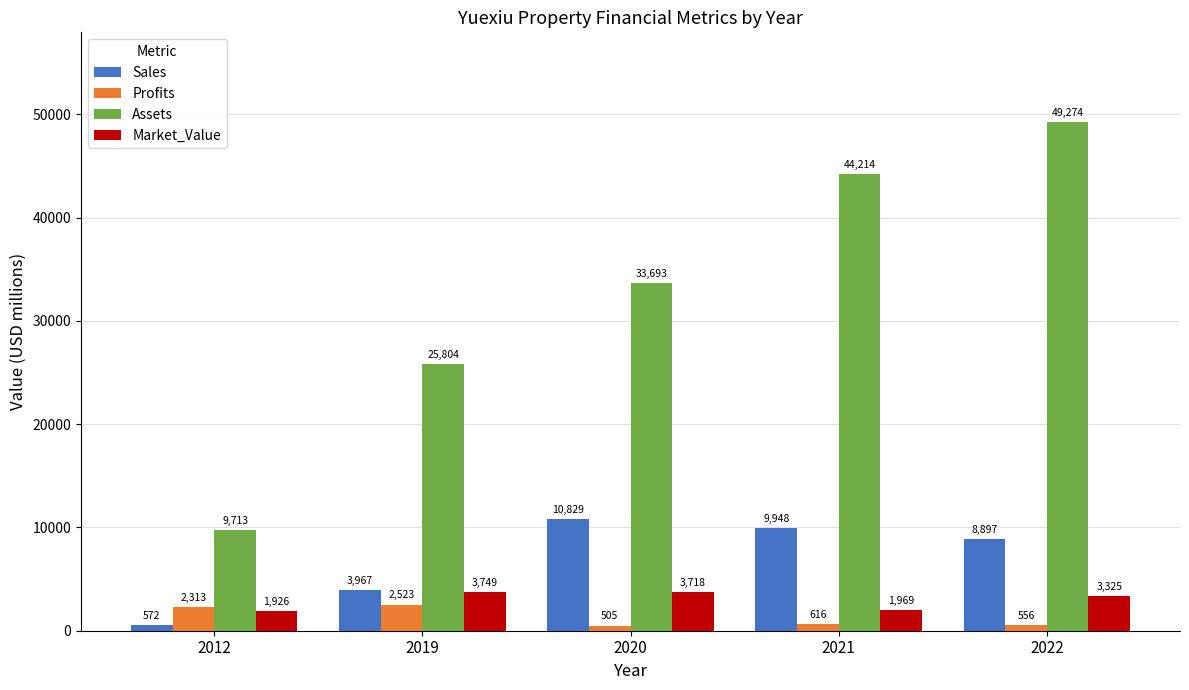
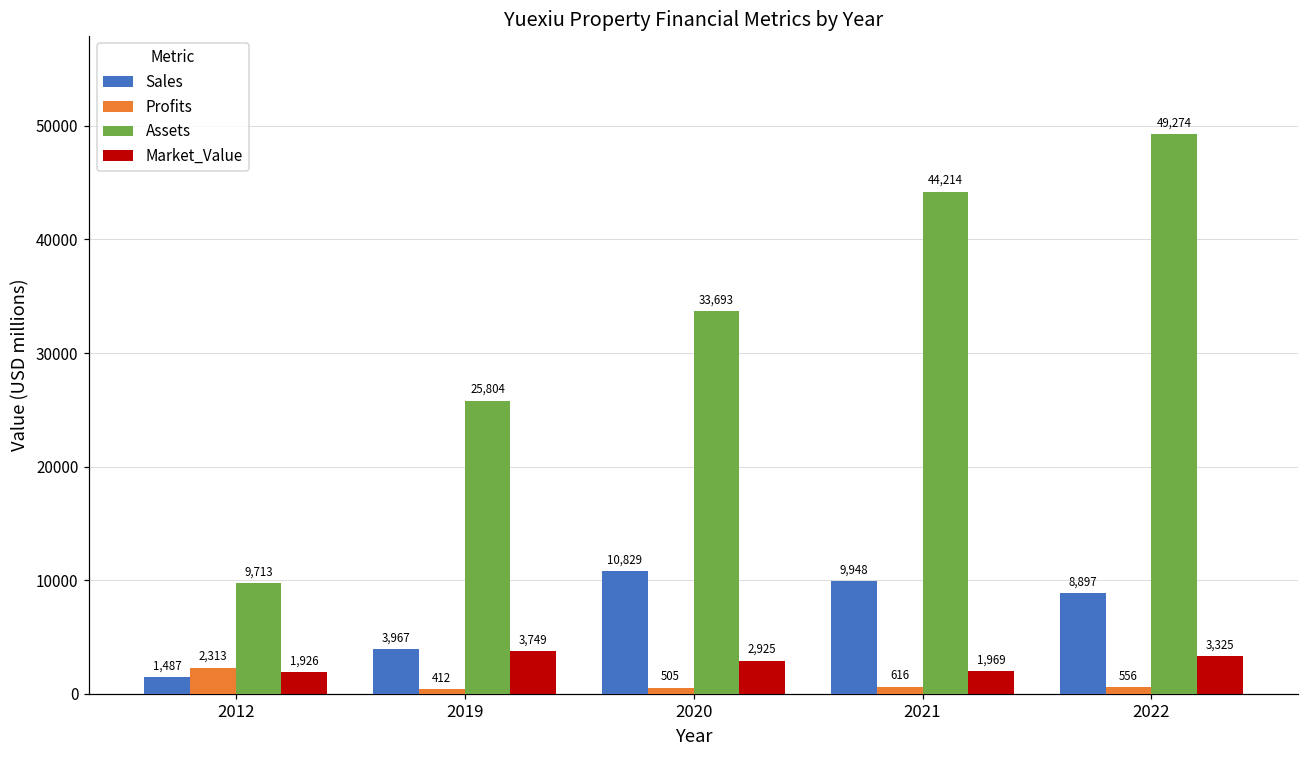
Sales, 2012: 572 -> 1,487
Profits, 2019: 2,523 -> 412
Market_Value, 2020: 3,718 -> 2,925
